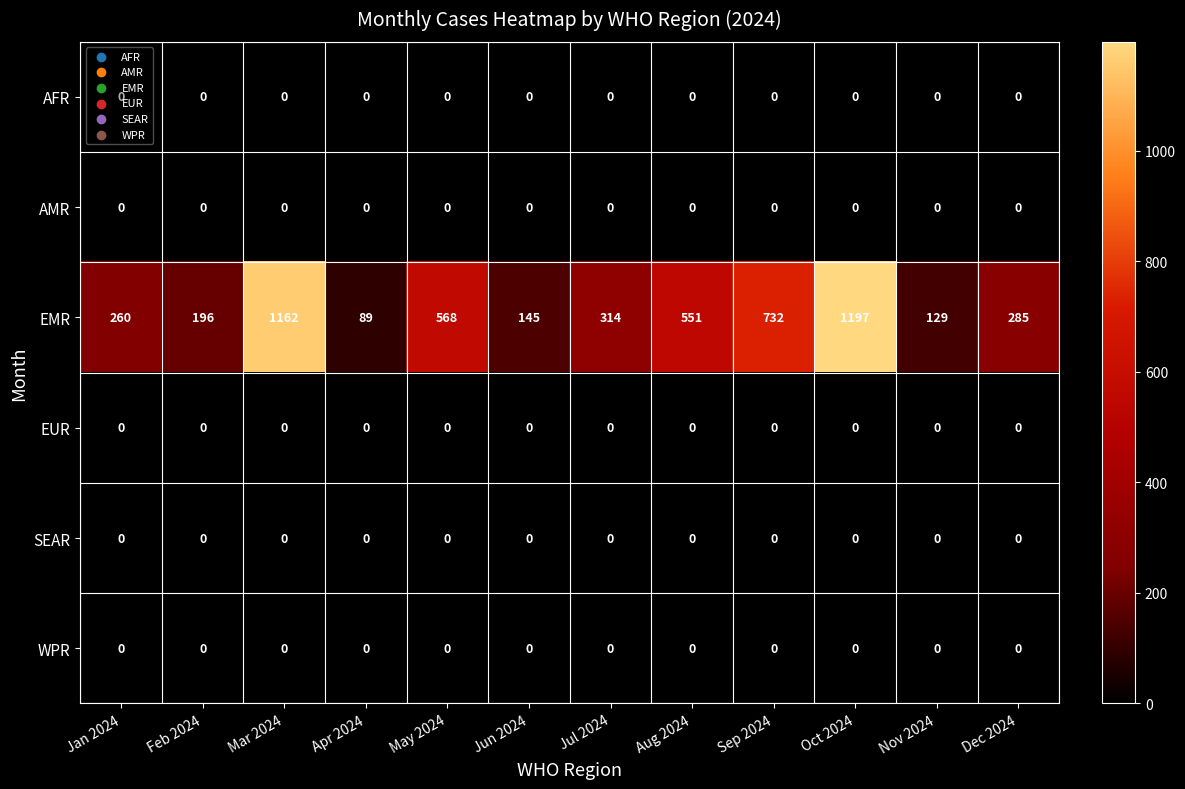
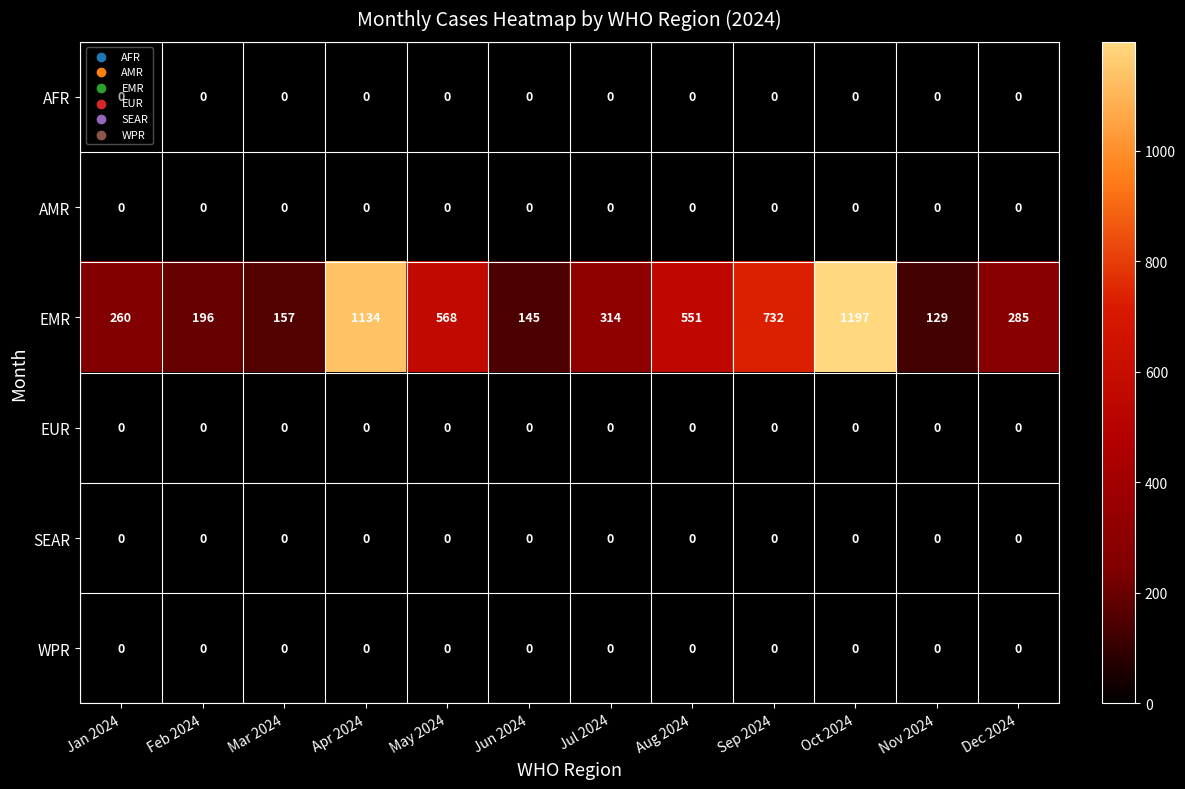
EMR, Mar 2024: 1162 -> 157
EMR, Apr 2024: 89 -> 1134
